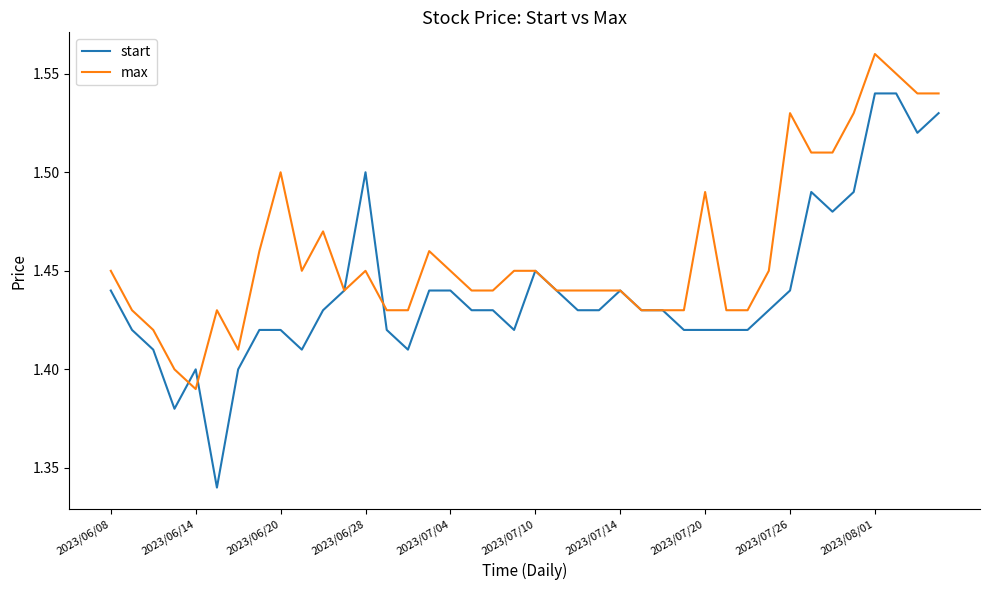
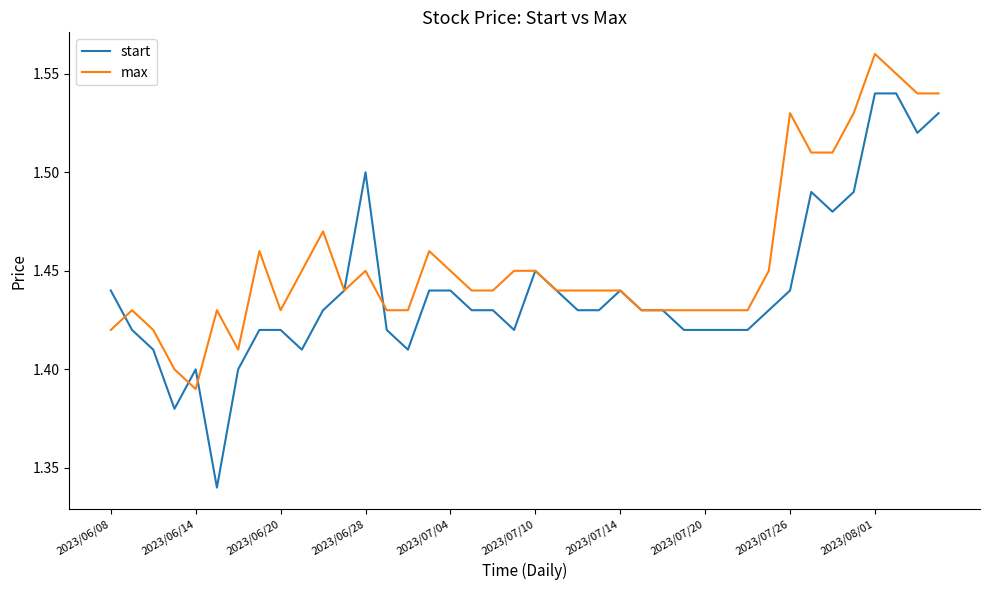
max, 2023/06/08: 1.45 -> 1.42
max, 2023/06/20: 1.50 -> 1.43
max, 2023/07/20: 1.49 -> 1.43
